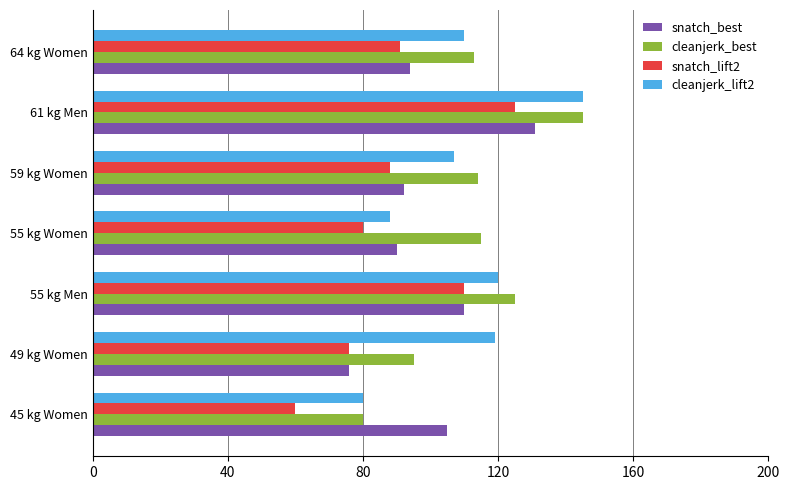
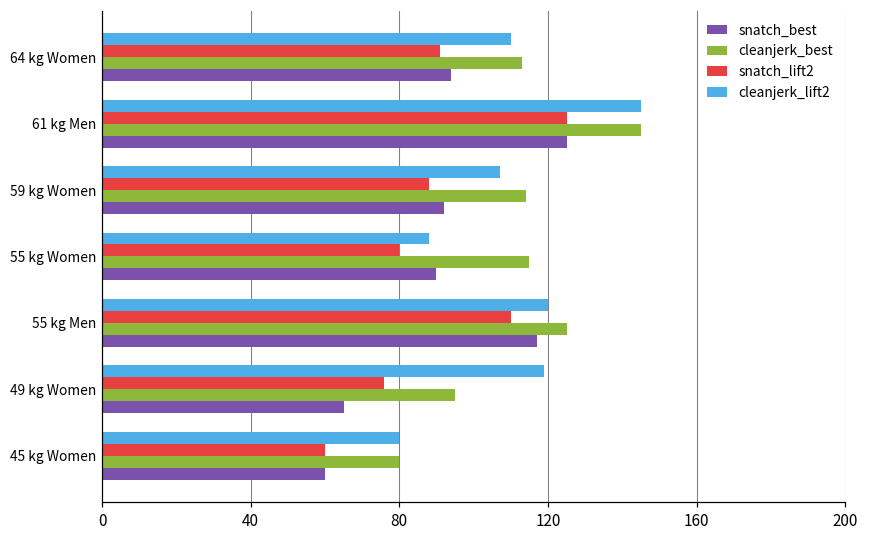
snatch_best, 61 kg Men: 131 -> 125
snatch_best, 55 kg Men: 110 -> 117
snatch_best, 49 kg Women: 76 -> 65
snatch_best, 45 kg Women: 105 -> 60
